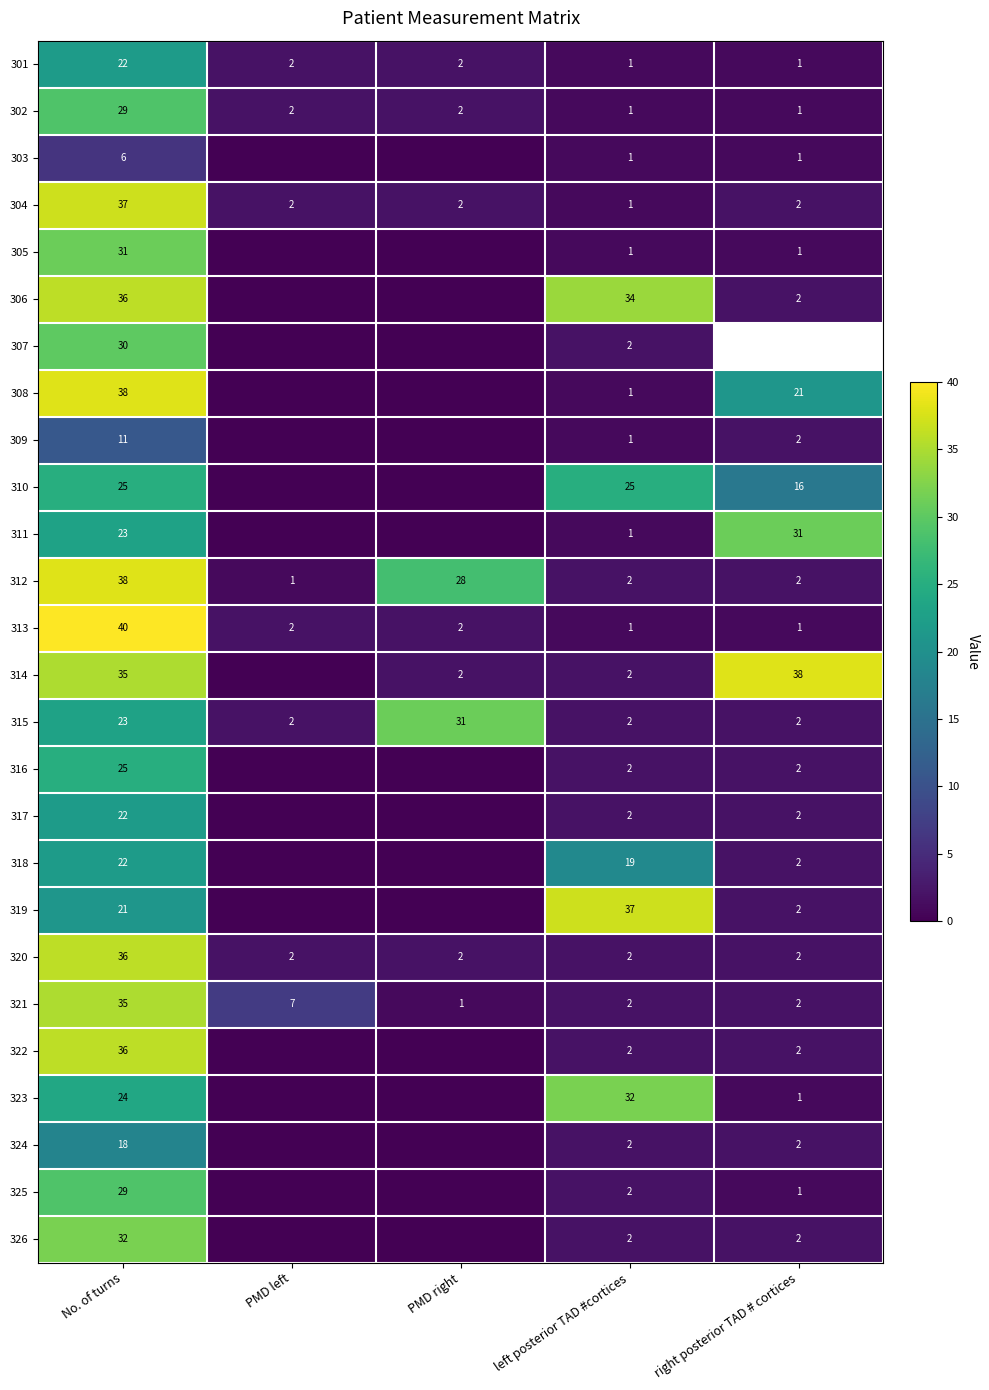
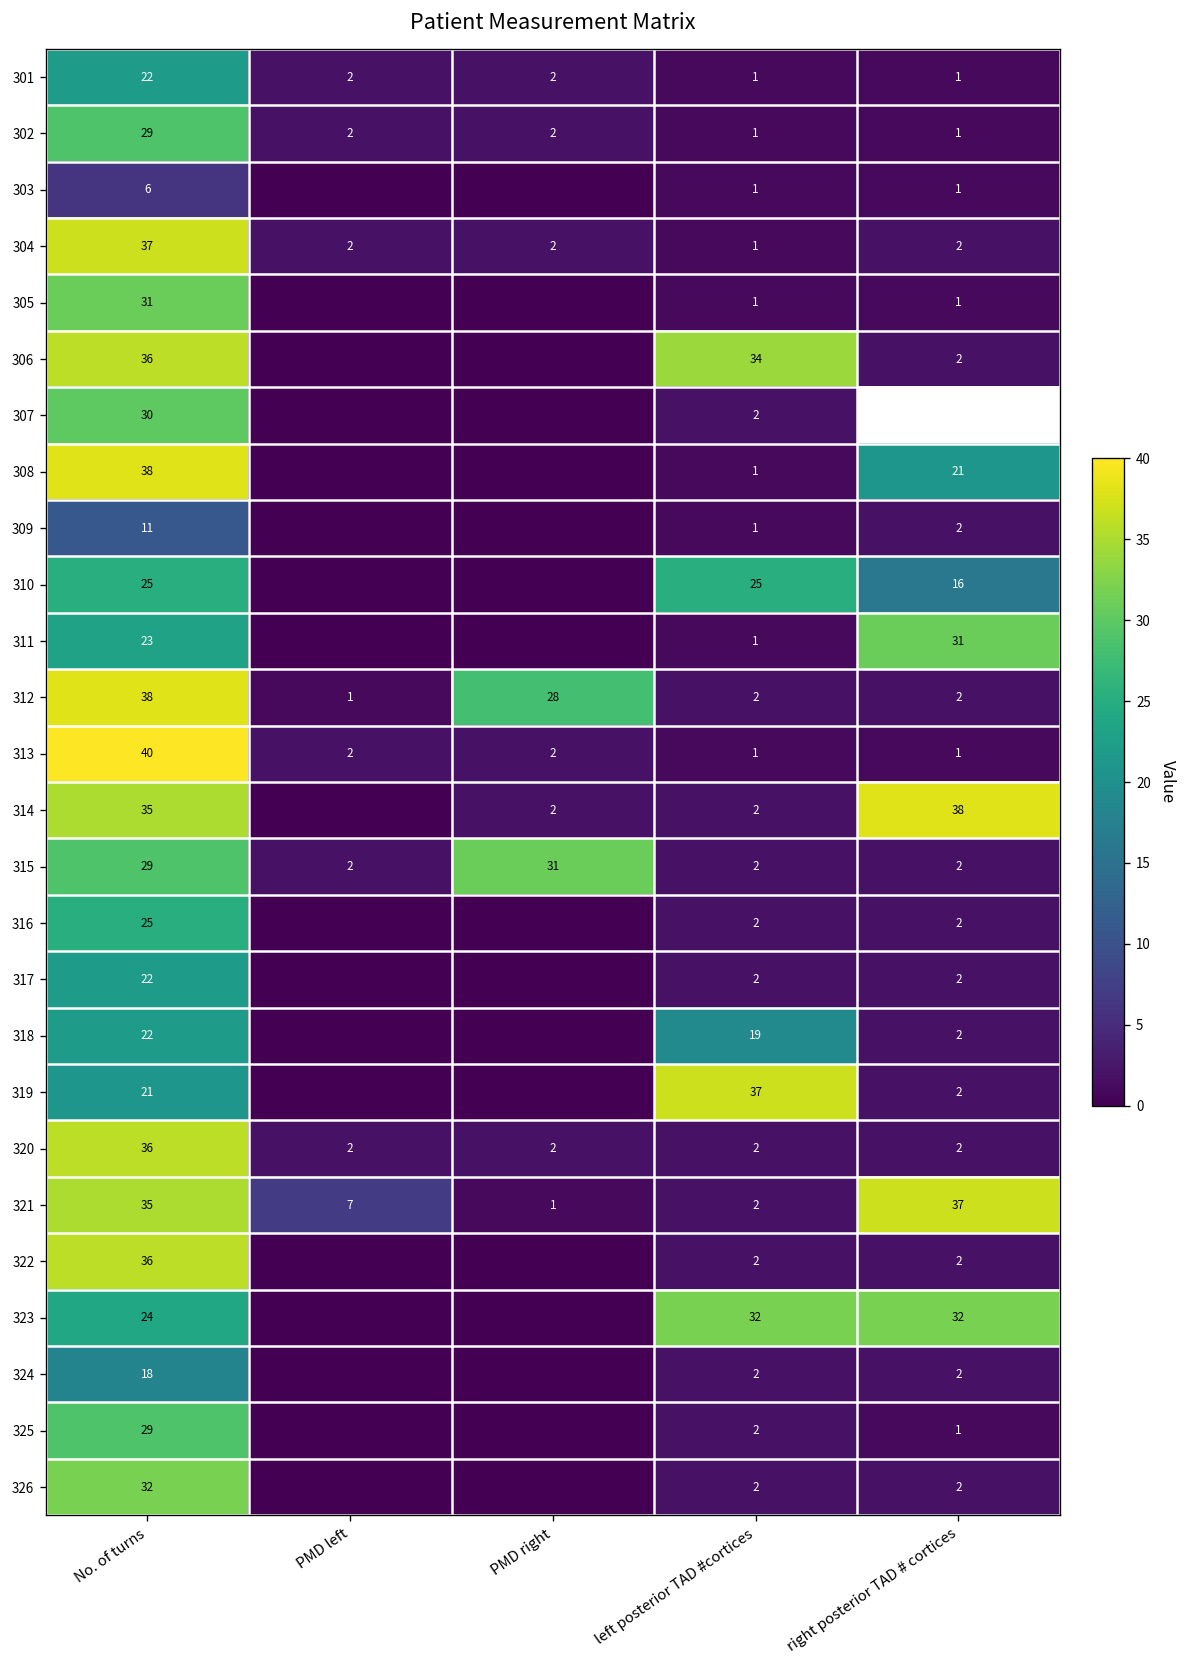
315, No. of turns: 23 -> 29
321, right posterior TAD # cortices: 2 -> 37
323, right posterior TAD # cortices: 1 -> 32
